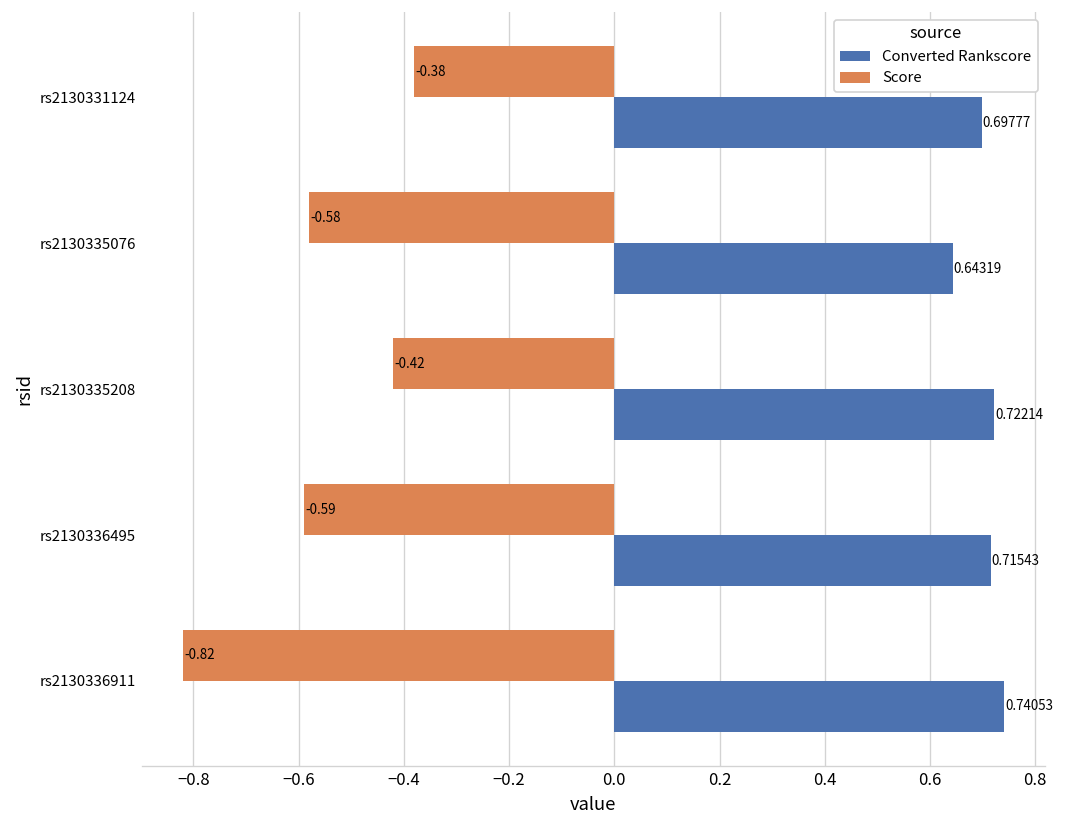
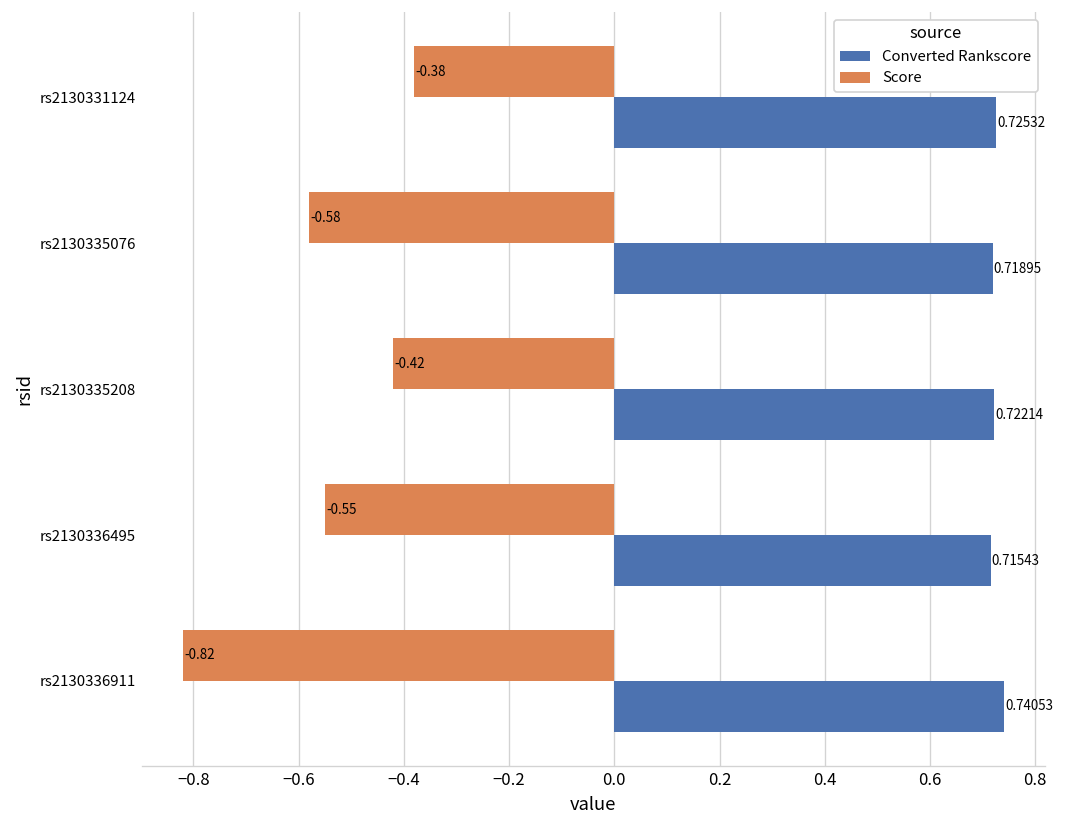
Converted Rankscore, rs2130331124: 0.69777 -> 0.72532
Converted Rankscore, rs2130335076: 0.64319 -> 0.71895
Score, rs2130336495: -0.59 -> -0.55
